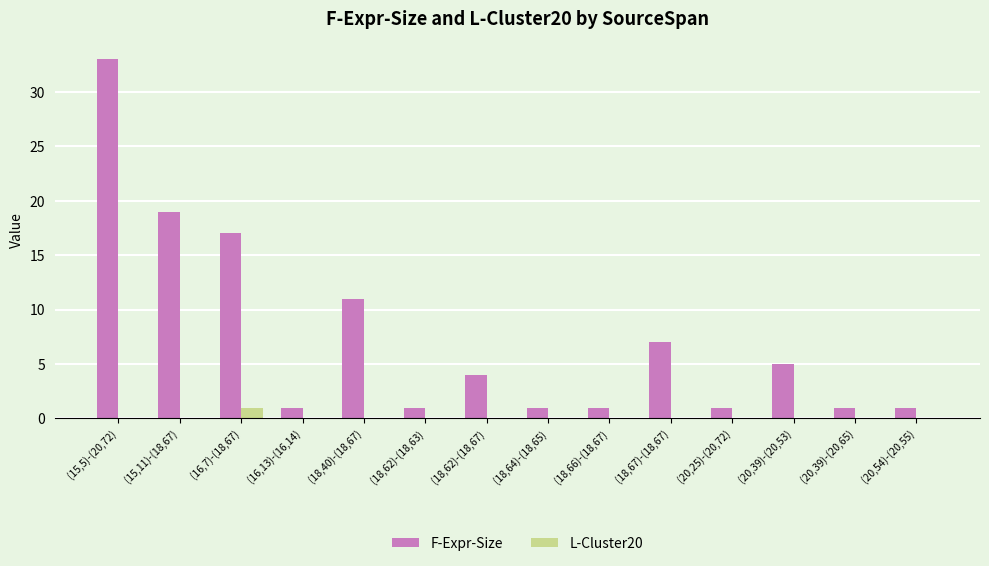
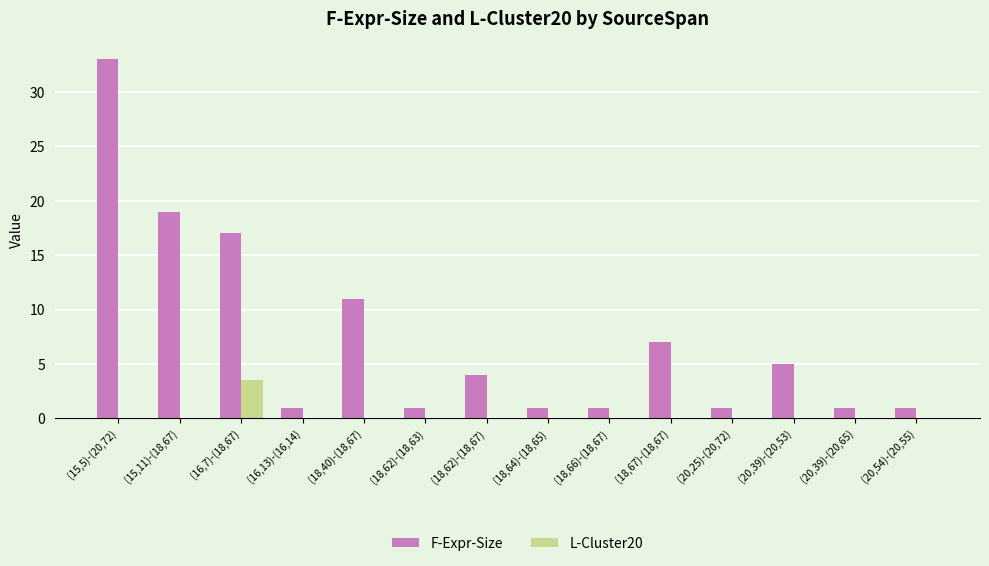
L-Cluster20, (16,7)-(18,67): 1.0 -> 3.5
